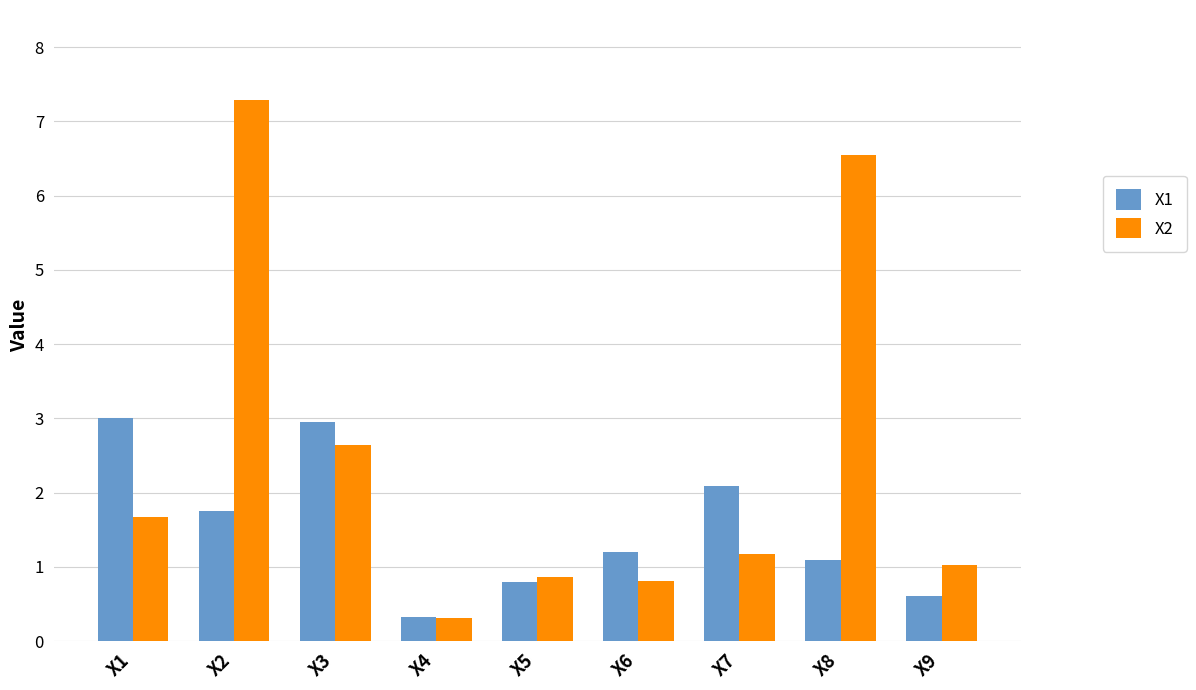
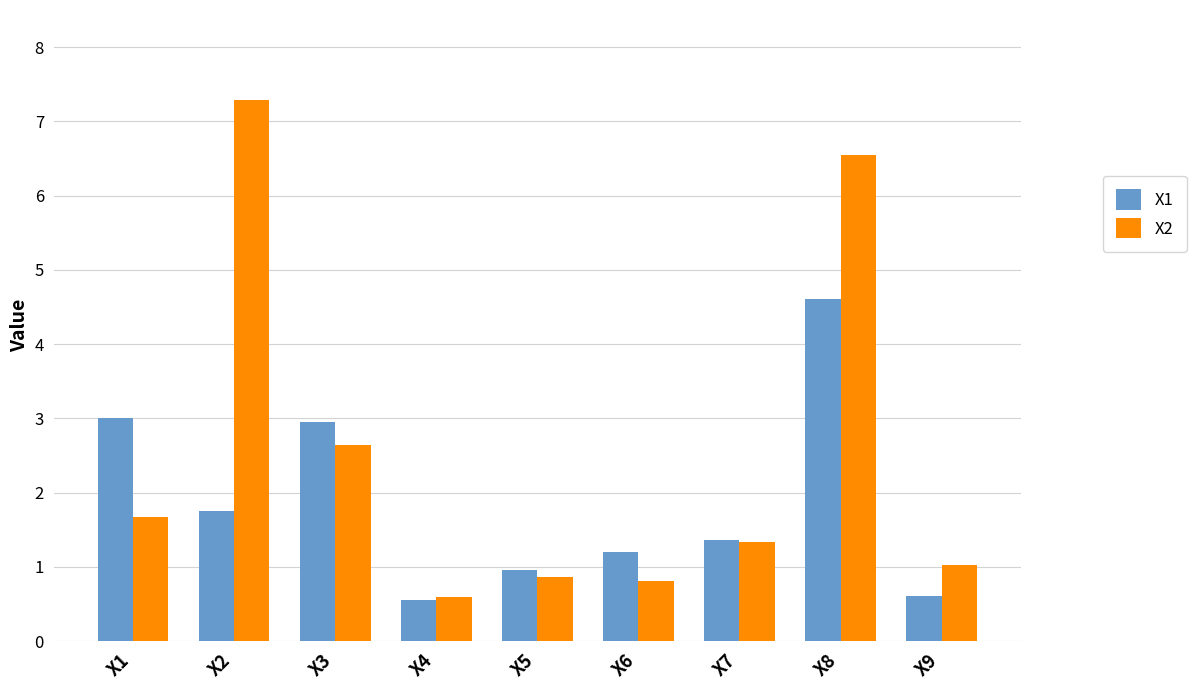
X1, X4: 0.3 -> 0.6
X2, X4: 0.3 -> 0.6
X1, X5: 0.8 -> 1.0
X1, X7: 2.1 -> 1.4
X2, X7: 1.2 -> 1.3
X1, X8: 1.1 -> 4.6
